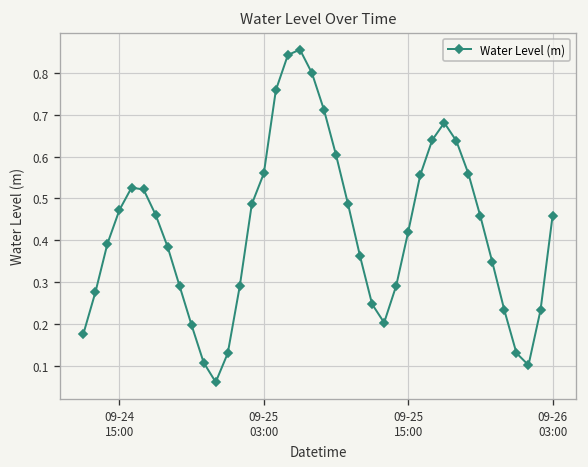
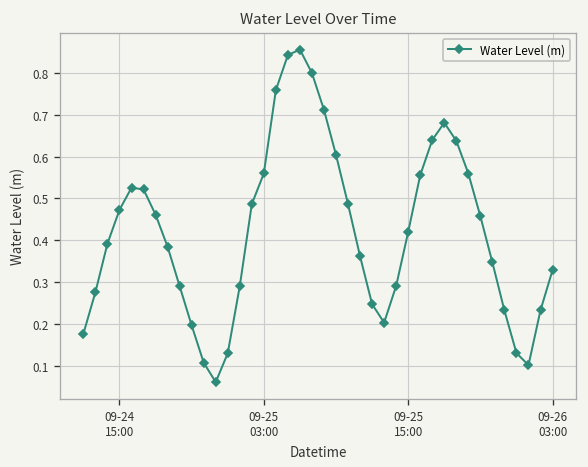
09-26 03:00: 0.46 -> 0.33
